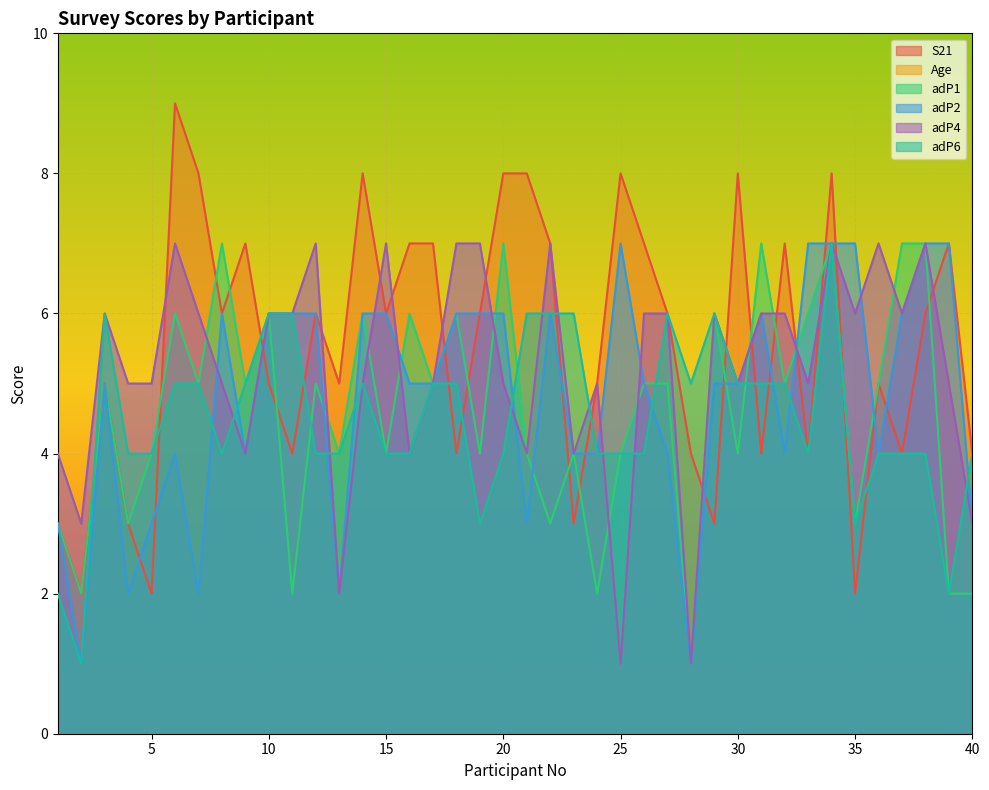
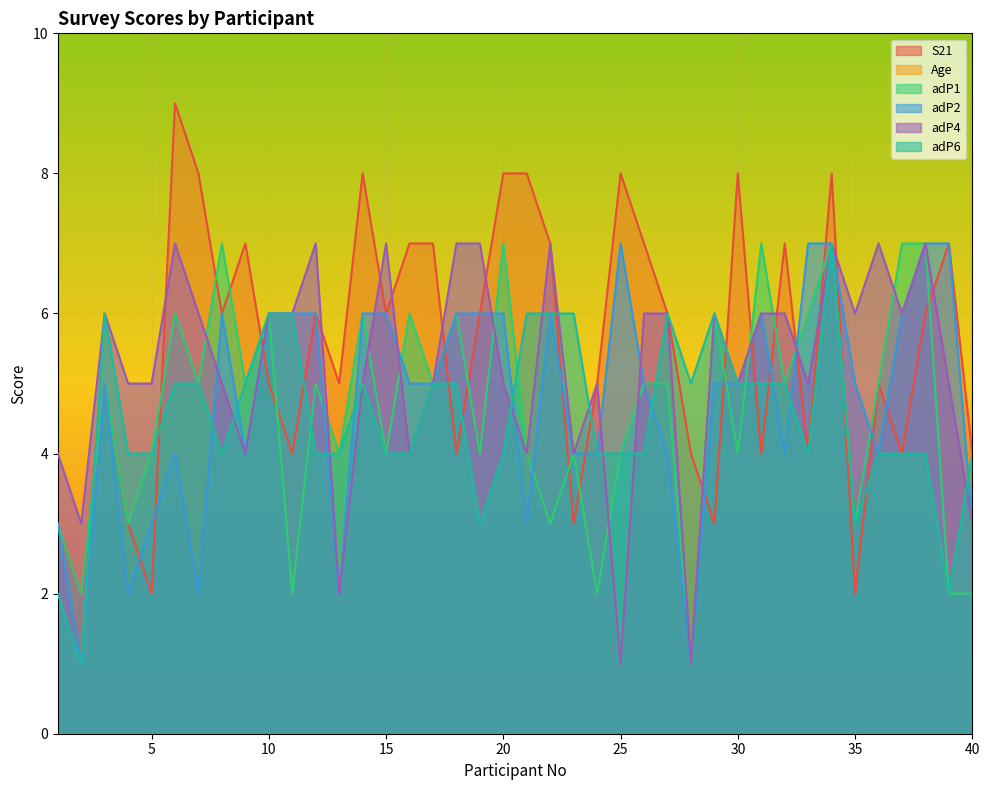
adP2, 35: 7 -> 5
